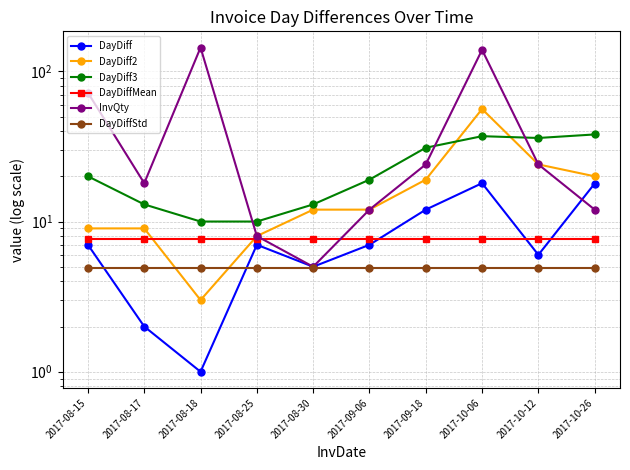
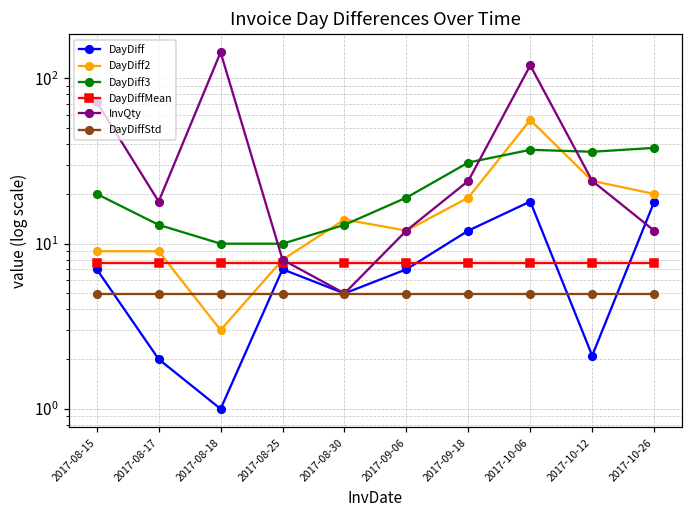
DayDiff2, 2017-08-30: 12 -> 14
InvQty, 2017-10-06: 140 -> 120
DayDiff, 2017-10-12: 6.0 -> 2.1
